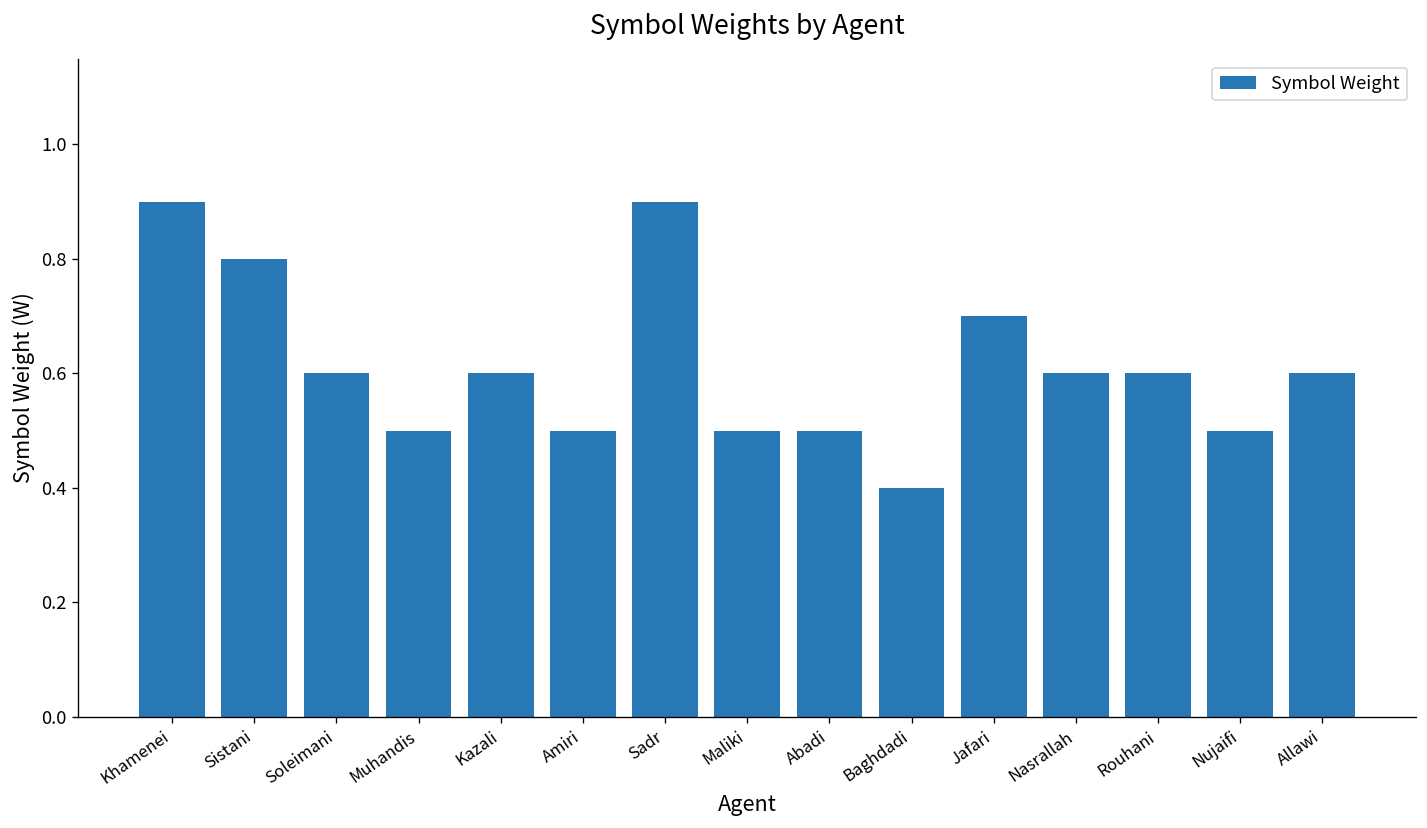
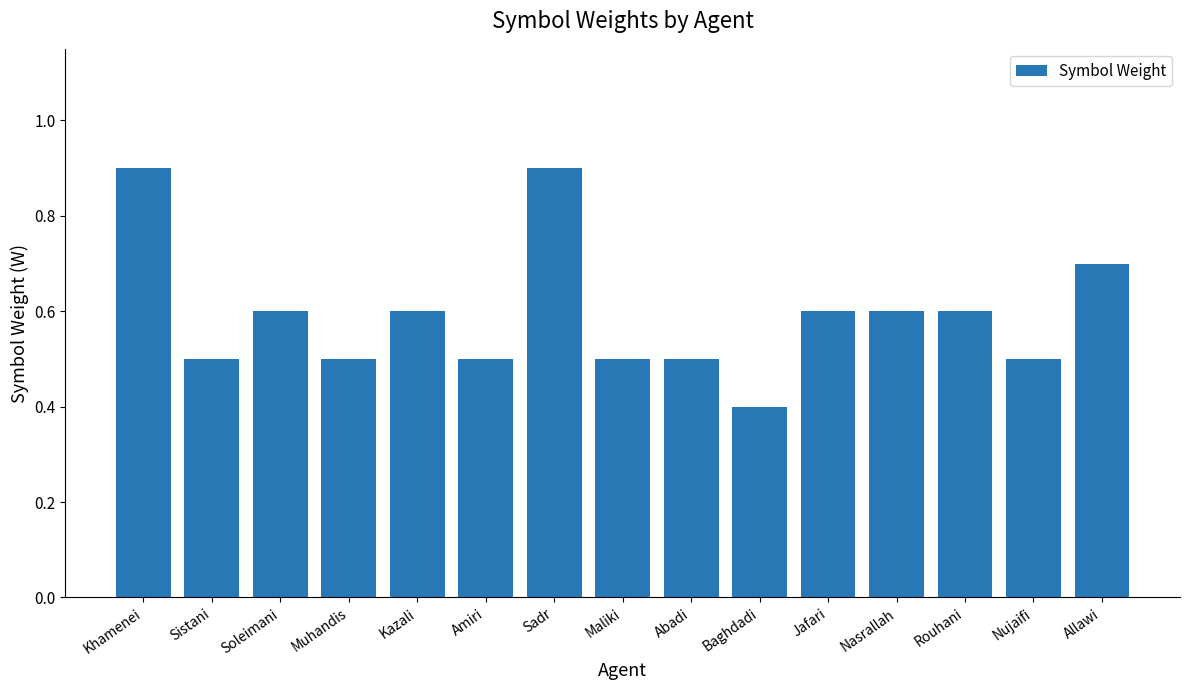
Sistani: 0.8 -> 0.5
Jafari: 0.7 -> 0.6
Allawi: 0.6 -> 0.7
